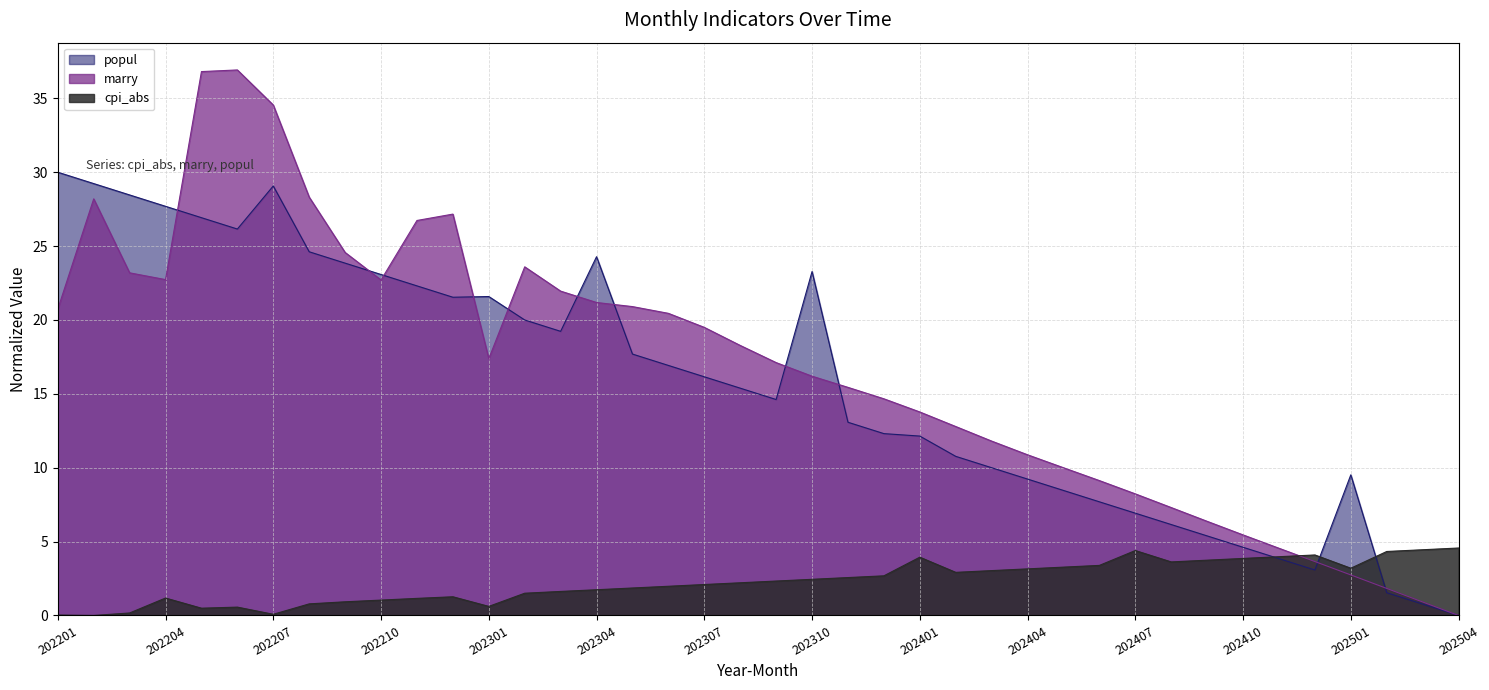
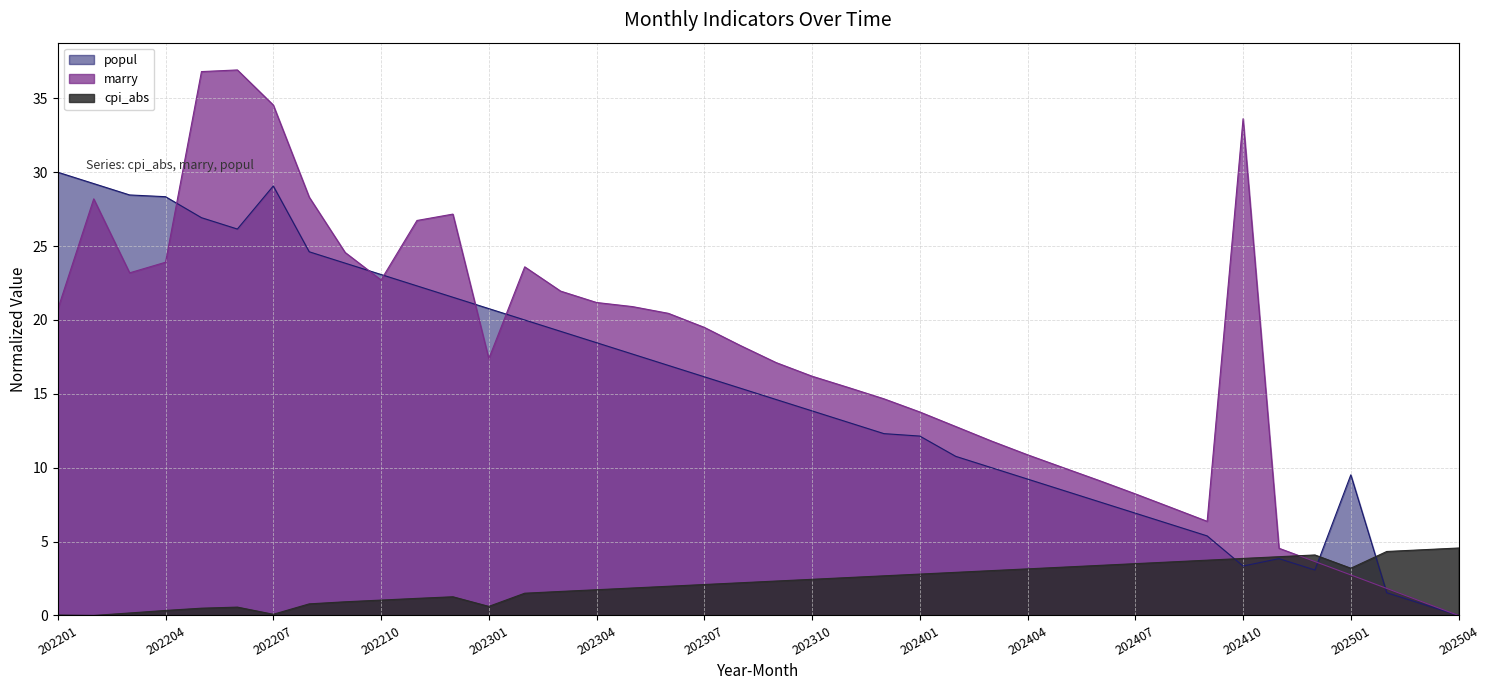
popul, 202204: 27.7 -> 28.3
marry, 202204: 22.7 -> 23.9
cpi_abs, 202204: 1.2 -> 0.3
popul, 202301: 21.6 -> 20.8
popul, 202304: 24.3 -> 18.5
popul, 202310: 23.3 -> 13.8
cpi_abs, 202401: 3.9 -> 2.8
cpi_abs, 202407: 4.4 -> 3.5
popul, 202410: 4.6 -> 3.3
marry, 202410: 5.5 -> 33.6
